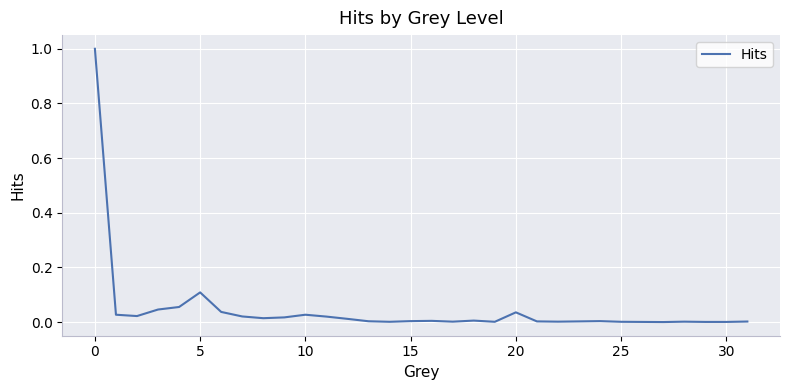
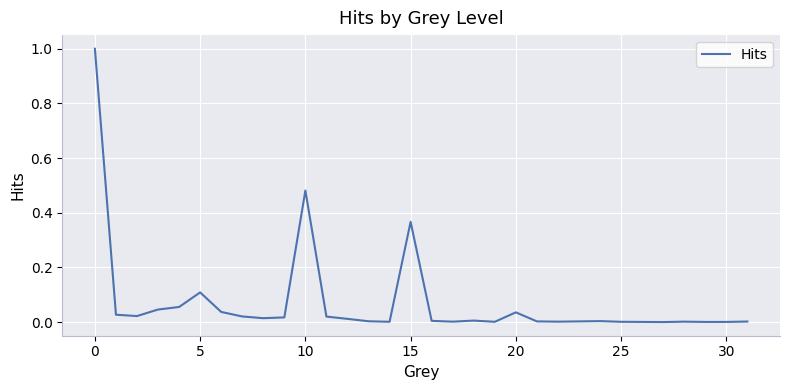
10: 0.03 -> 0.48
15: 0.00 -> 0.37
